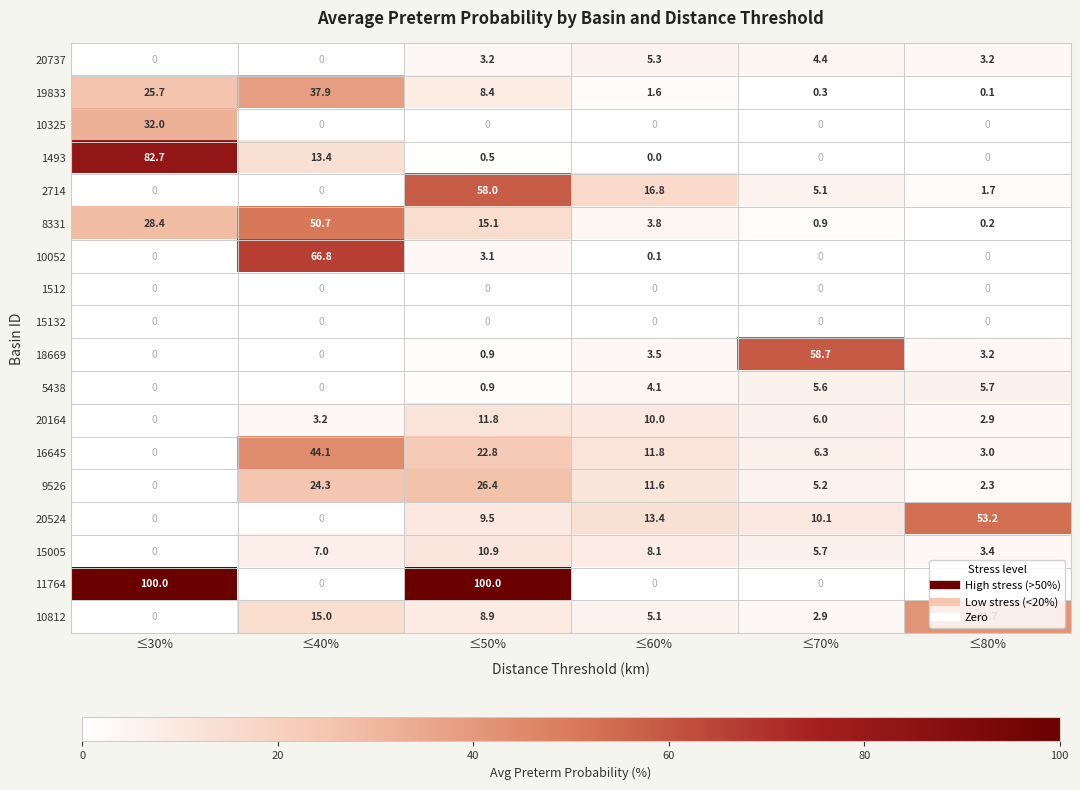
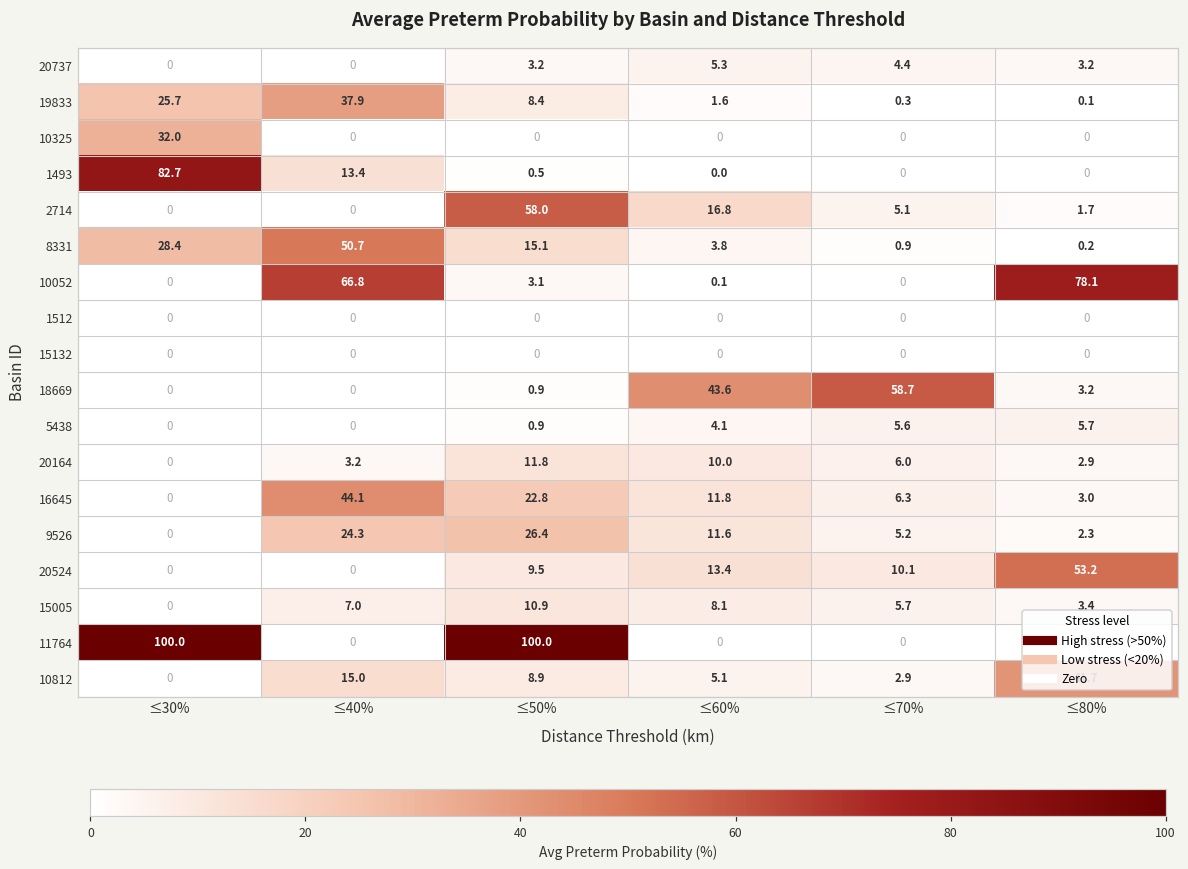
10052, ≤80%: 0 -> 78.1
18669, ≤60%: 3.5 -> 43.6
